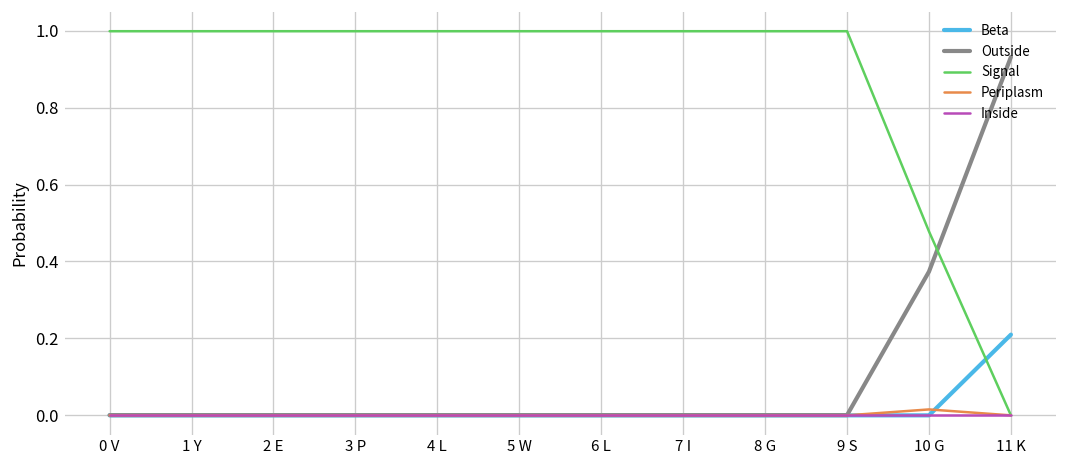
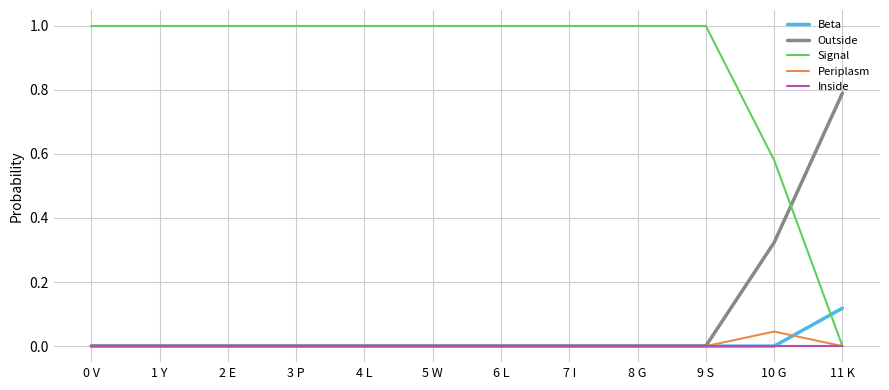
Outside, 10 G: 0.37 -> 0.32
Signal, 10 G: 0.48 -> 0.58
Periplasm, 10 G: 0.02 -> 0.05
Beta, 11 K: 0.21 -> 0.12
Outside, 11 K: 0.93 -> 0.79
